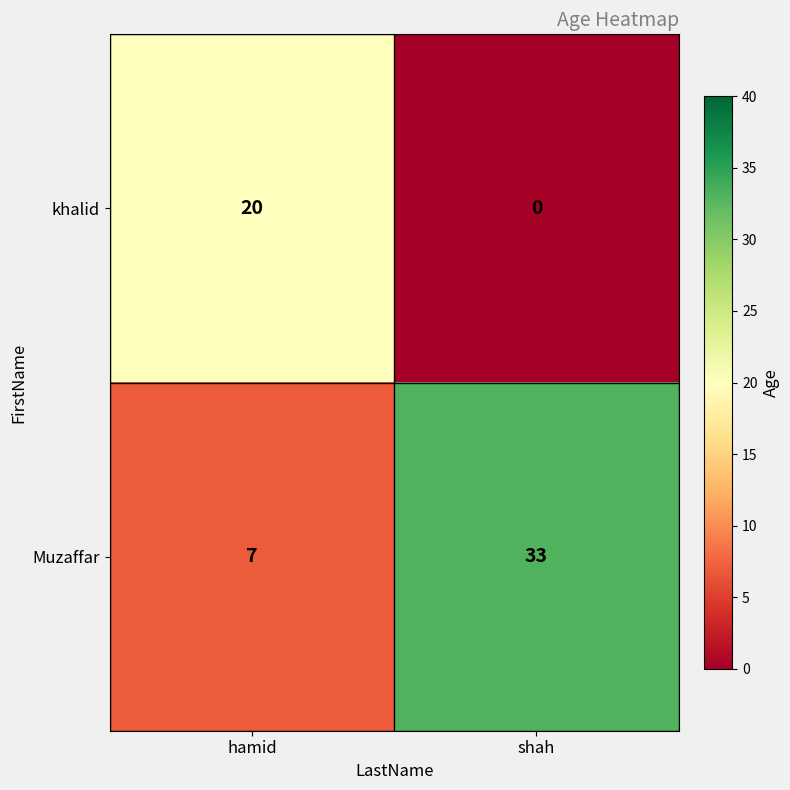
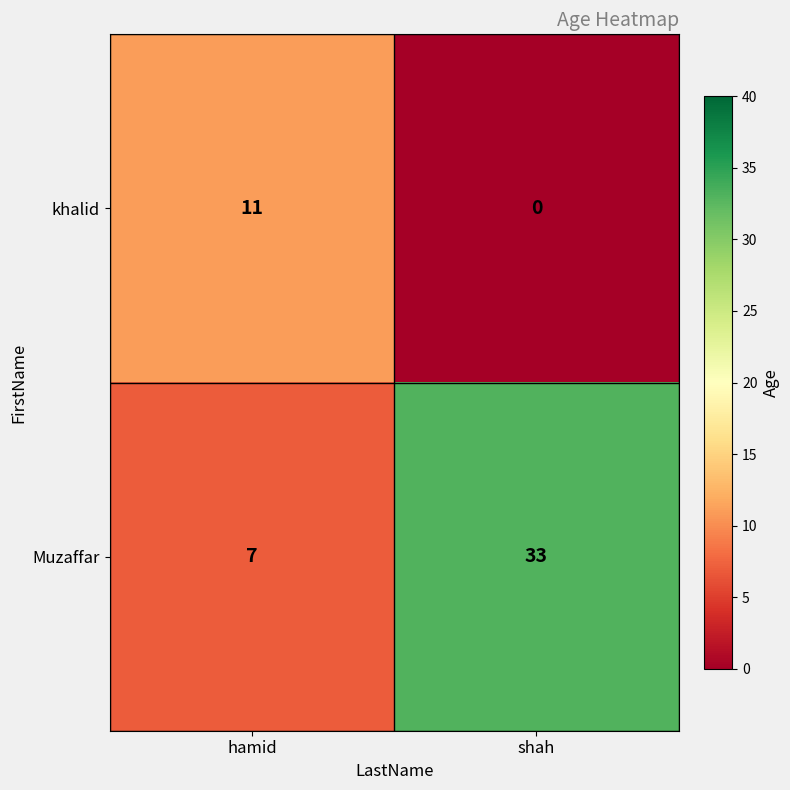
khalid, hamid: 20 -> 11
